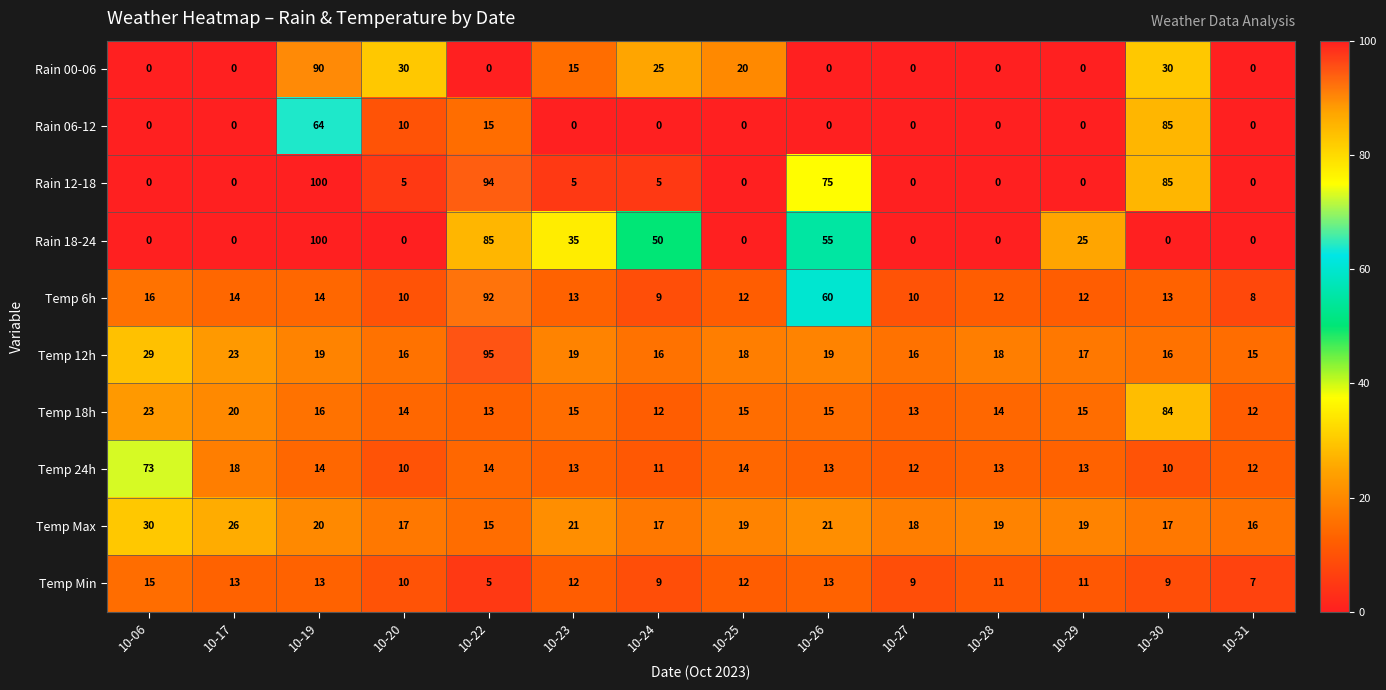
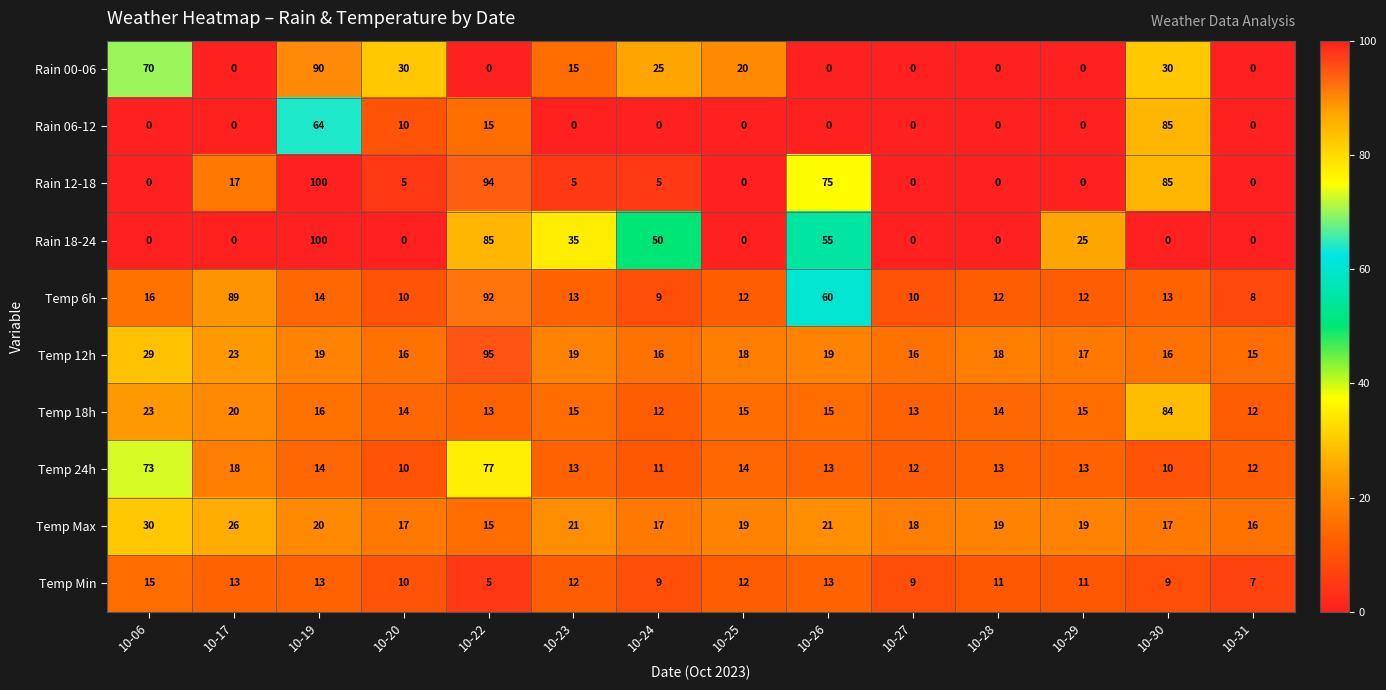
Rain 00-06, 10-06: 0 -> 70
Rain 12-18, 10-17: 0 -> 17
Temp 6h, 10-17: 14 -> 89
Temp 24h, 10-22: 14 -> 77
